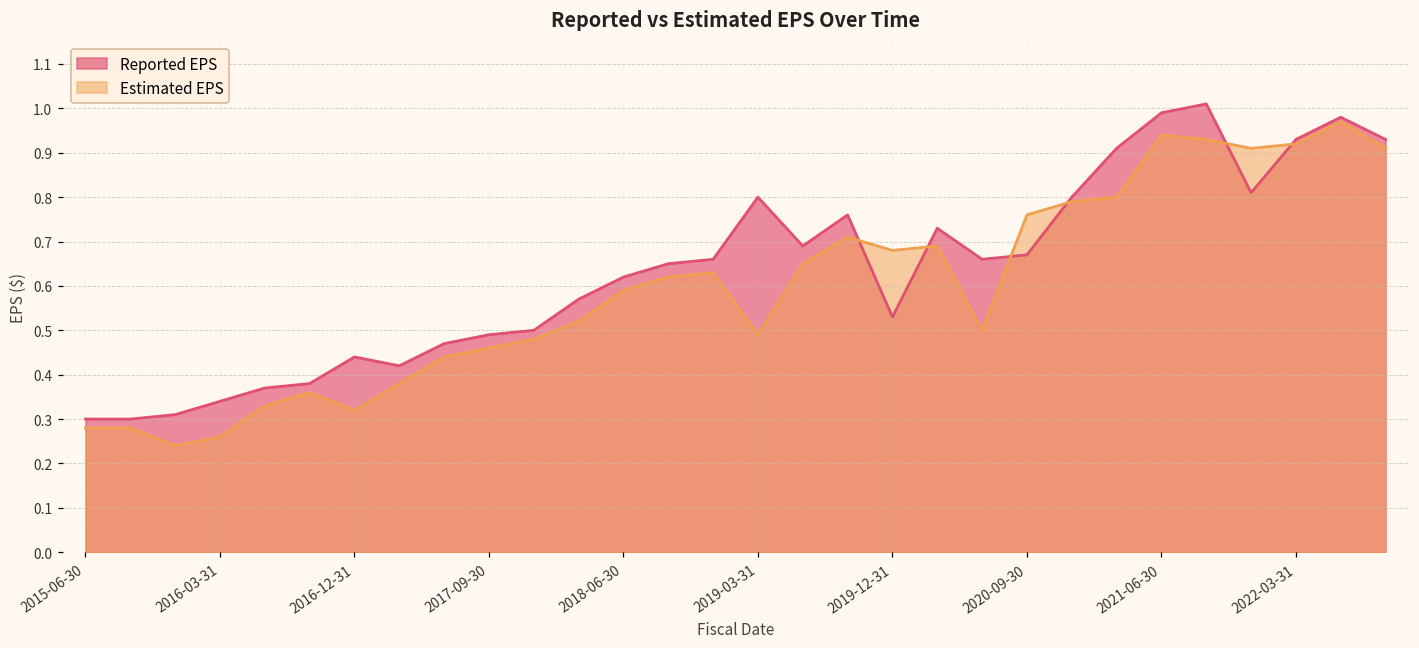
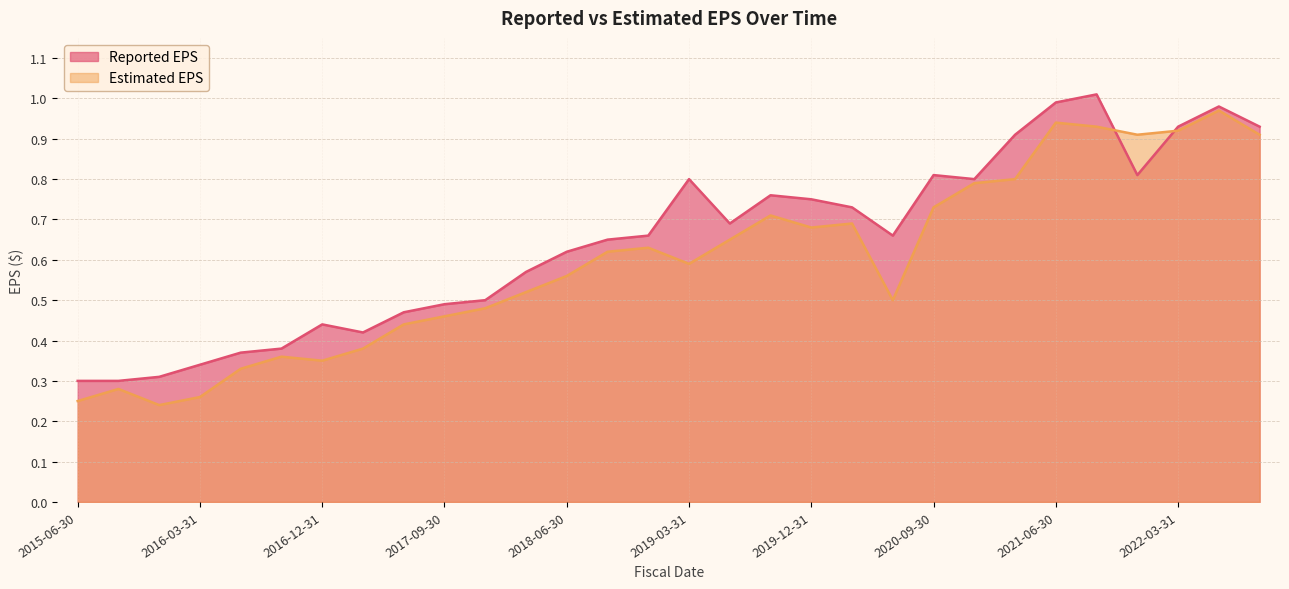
Estimated EPS, 2015-06-30: 0.28 -> 0.25
Estimated EPS, 2016-12-31: 0.32 -> 0.35
Estimated EPS, 2018-06-30: 0.59 -> 0.56
Estimated EPS, 2019-03-31: 0.49 -> 0.59
Reported EPS, 2019-12-31: 0.53 -> 0.75
Reported EPS, 2020-09-30: 0.67 -> 0.81
Estimated EPS, 2020-09-30: 0.76 -> 0.73
